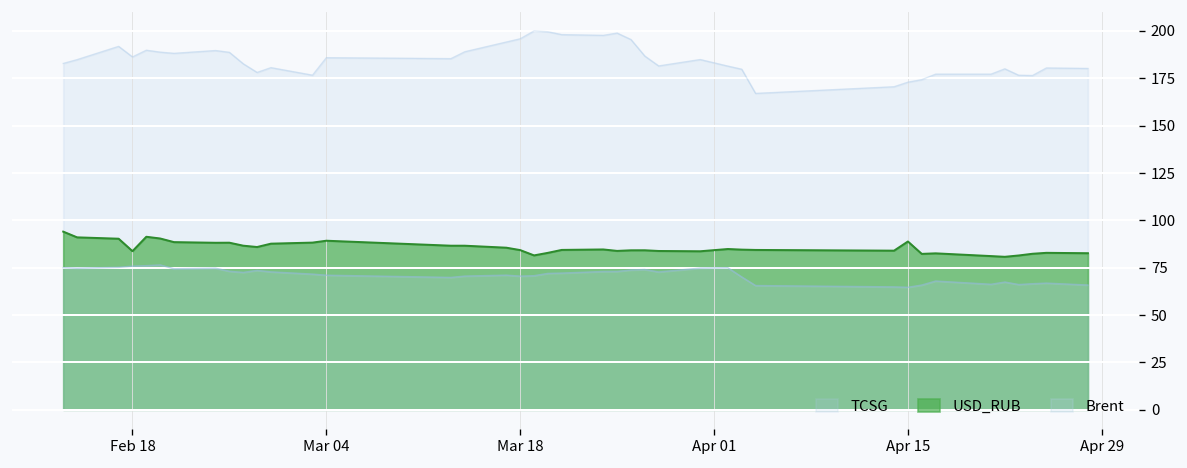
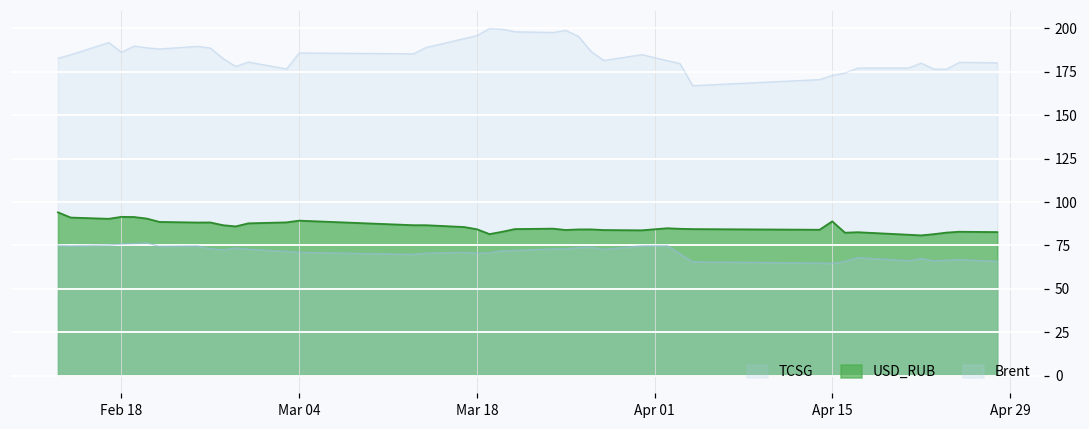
USD_RUB, Feb 18: 84 -> 91
